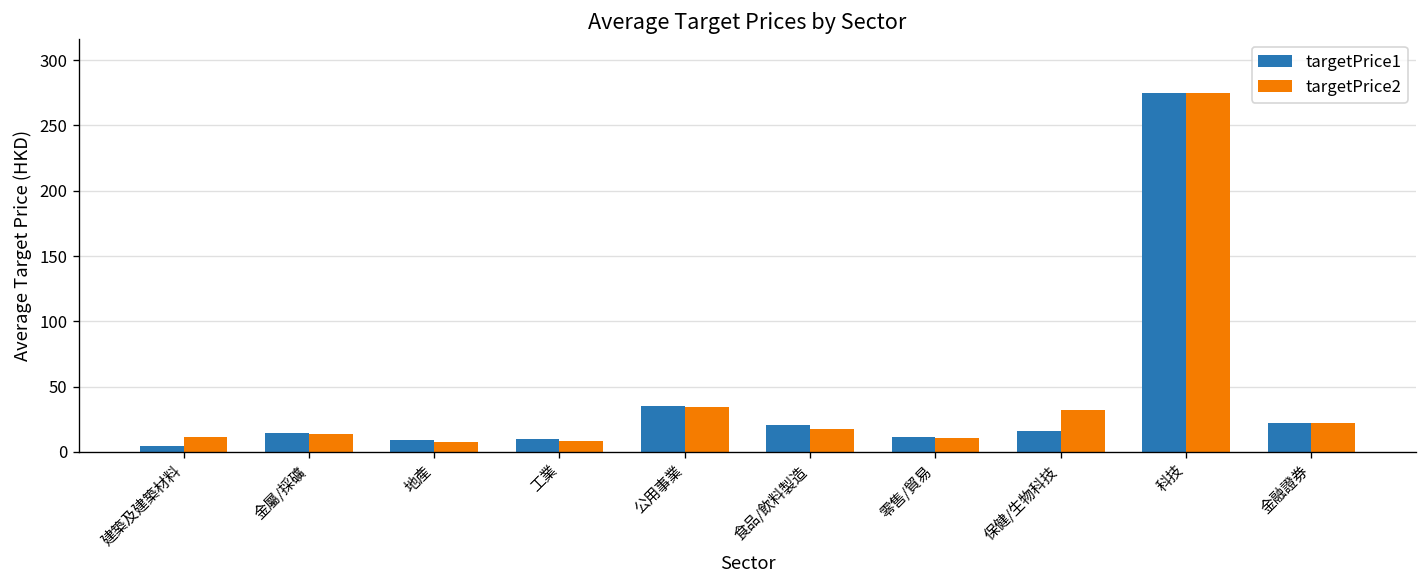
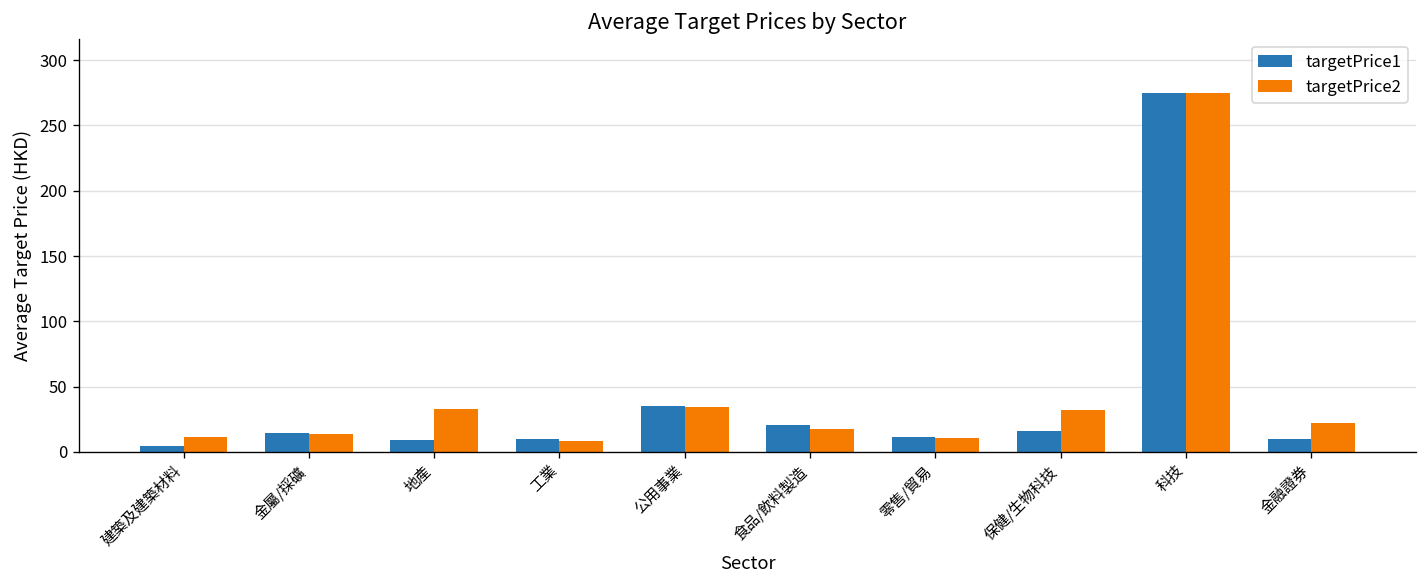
targetPrice2, 地產: 8 -> 33
targetPrice1, 金融證券: 22 -> 10
